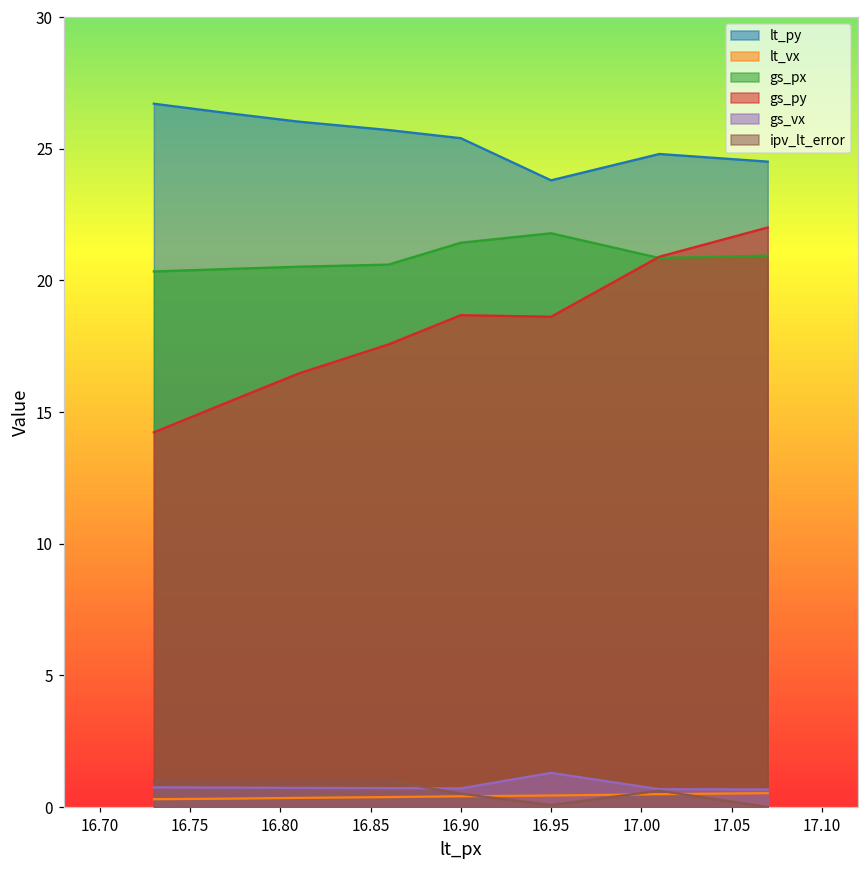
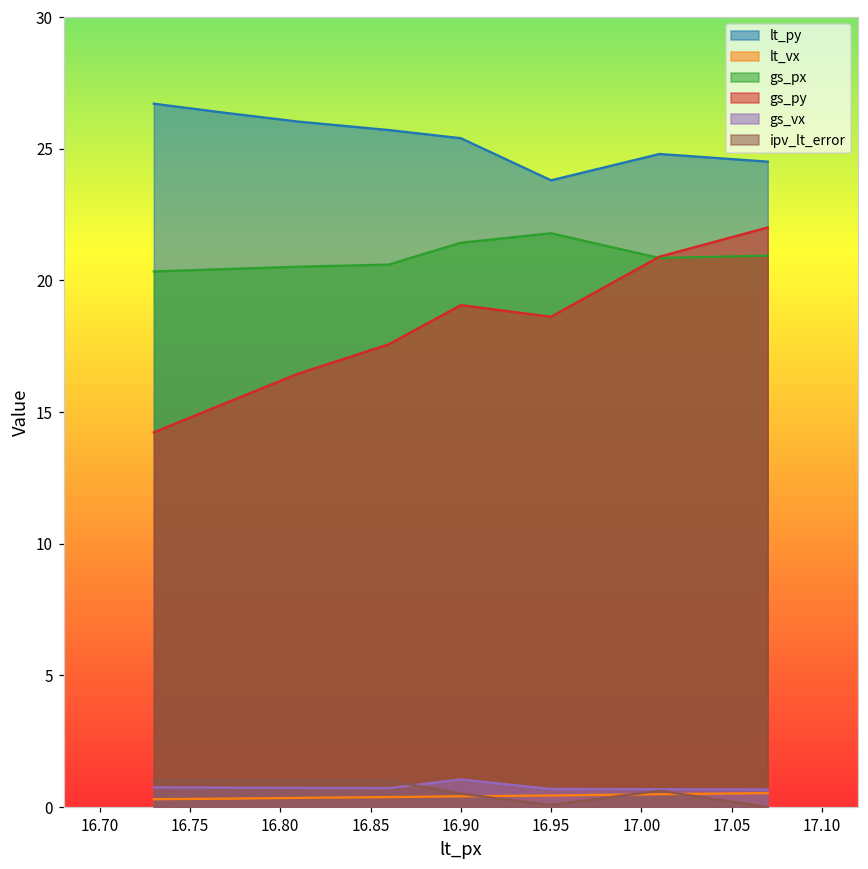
gs_py, 16.90: 18.7 -> 19.1
gs_vx, 16.90: 0.7 -> 1.1
gs_vx, 16.95: 1.3 -> 0.7
